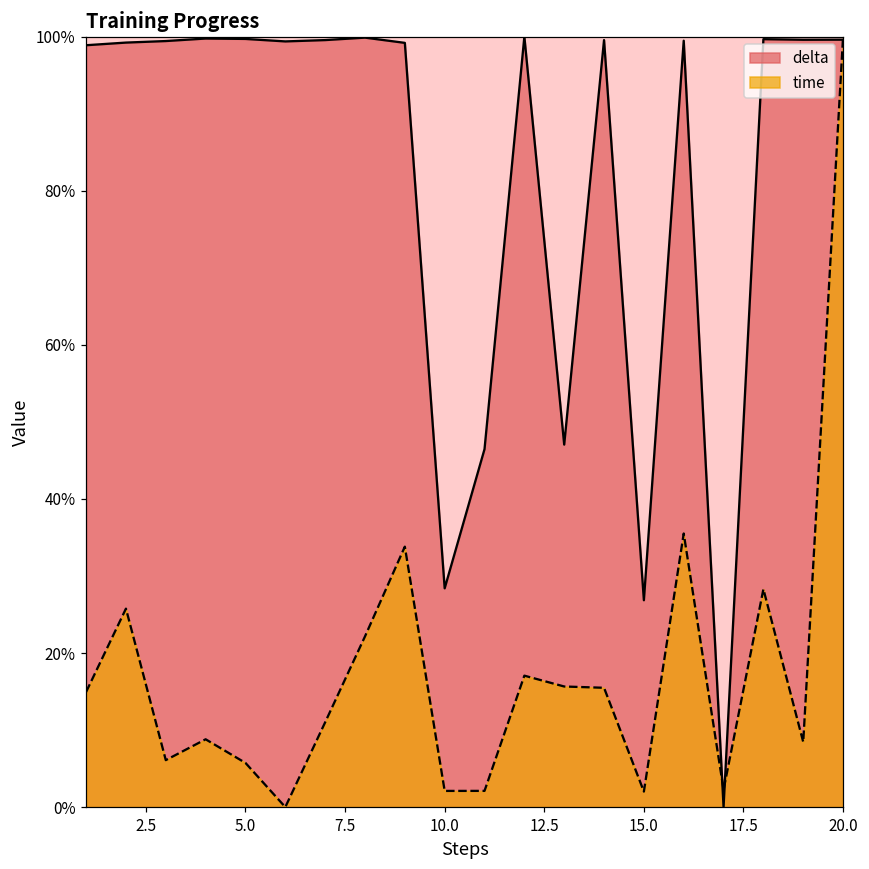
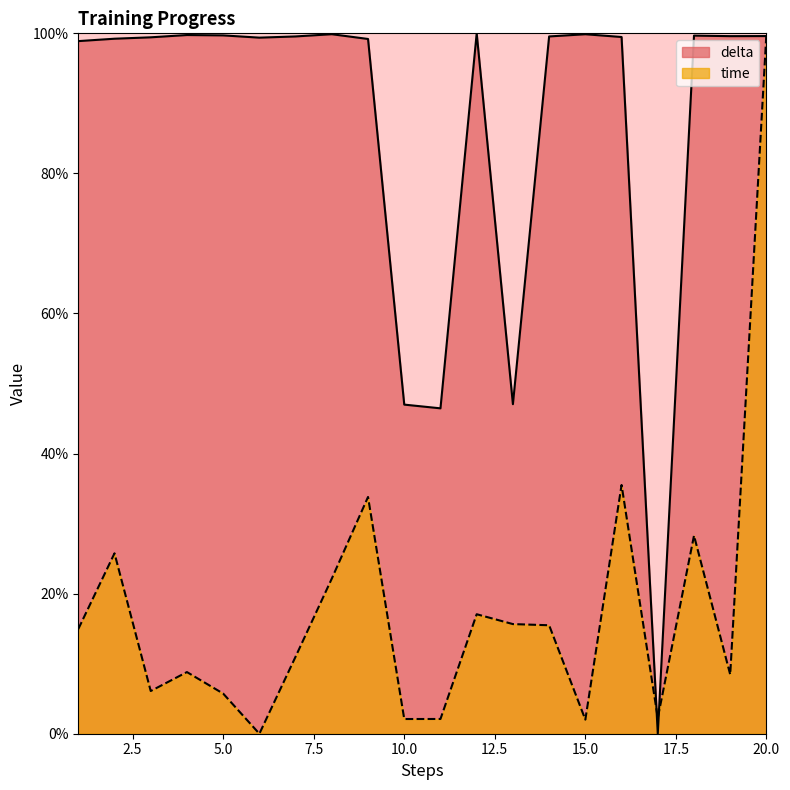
delta, 10.0: 28% -> 47%
delta, 15.0: 27% -> 100%
